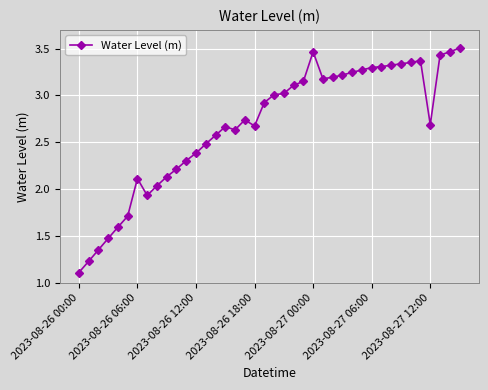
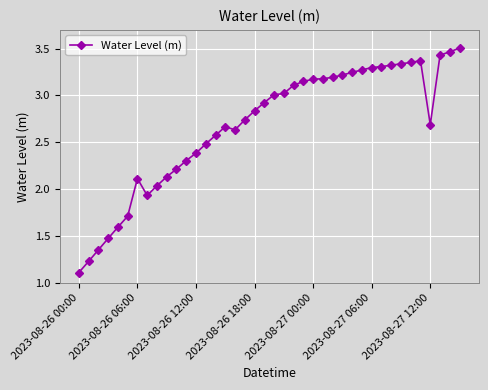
2023-08-26 18:00: 2.7 -> 2.8
2023-08-27 00:00: 3.5 -> 3.2
